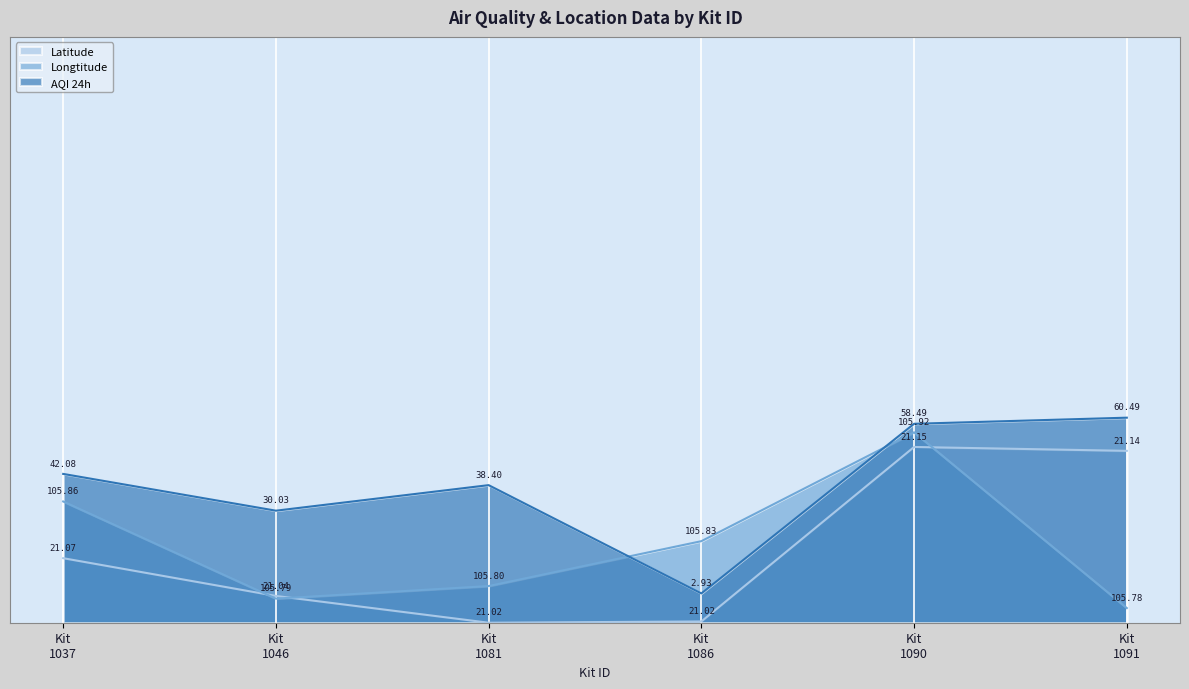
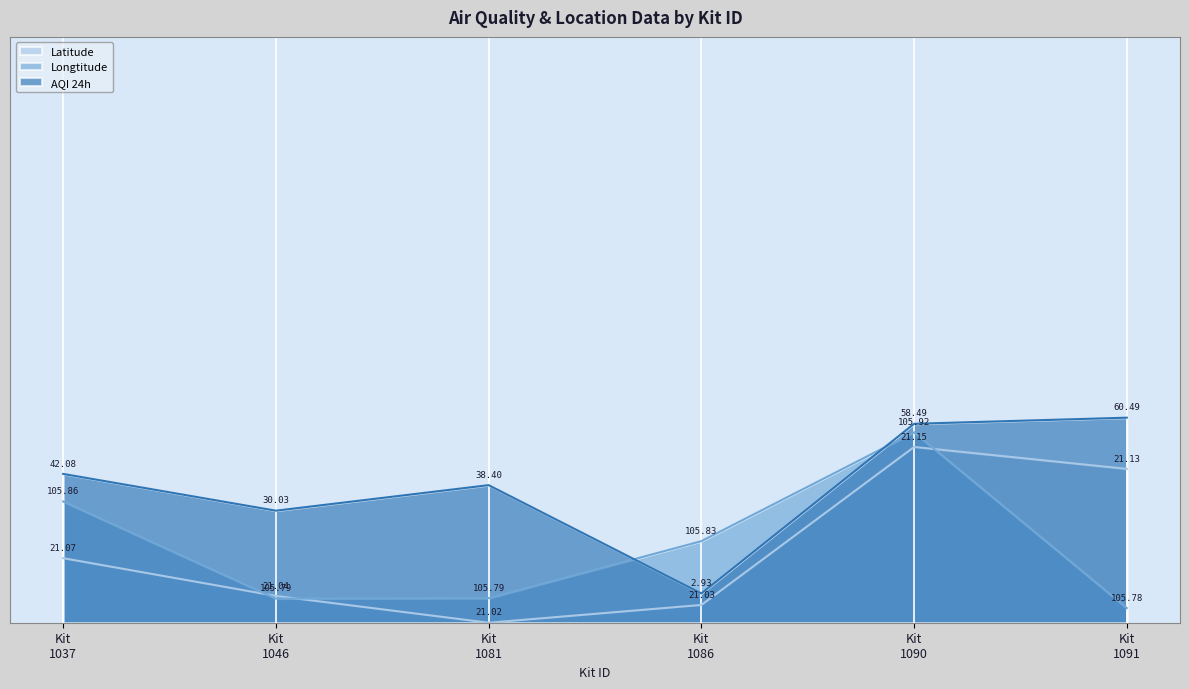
Longtitude, Kit 1081: 105.80 -> 105.79
Latitude, Kit 1086: 21.02 -> 21.03
Latitude, Kit 1091: 21.14 -> 21.13
